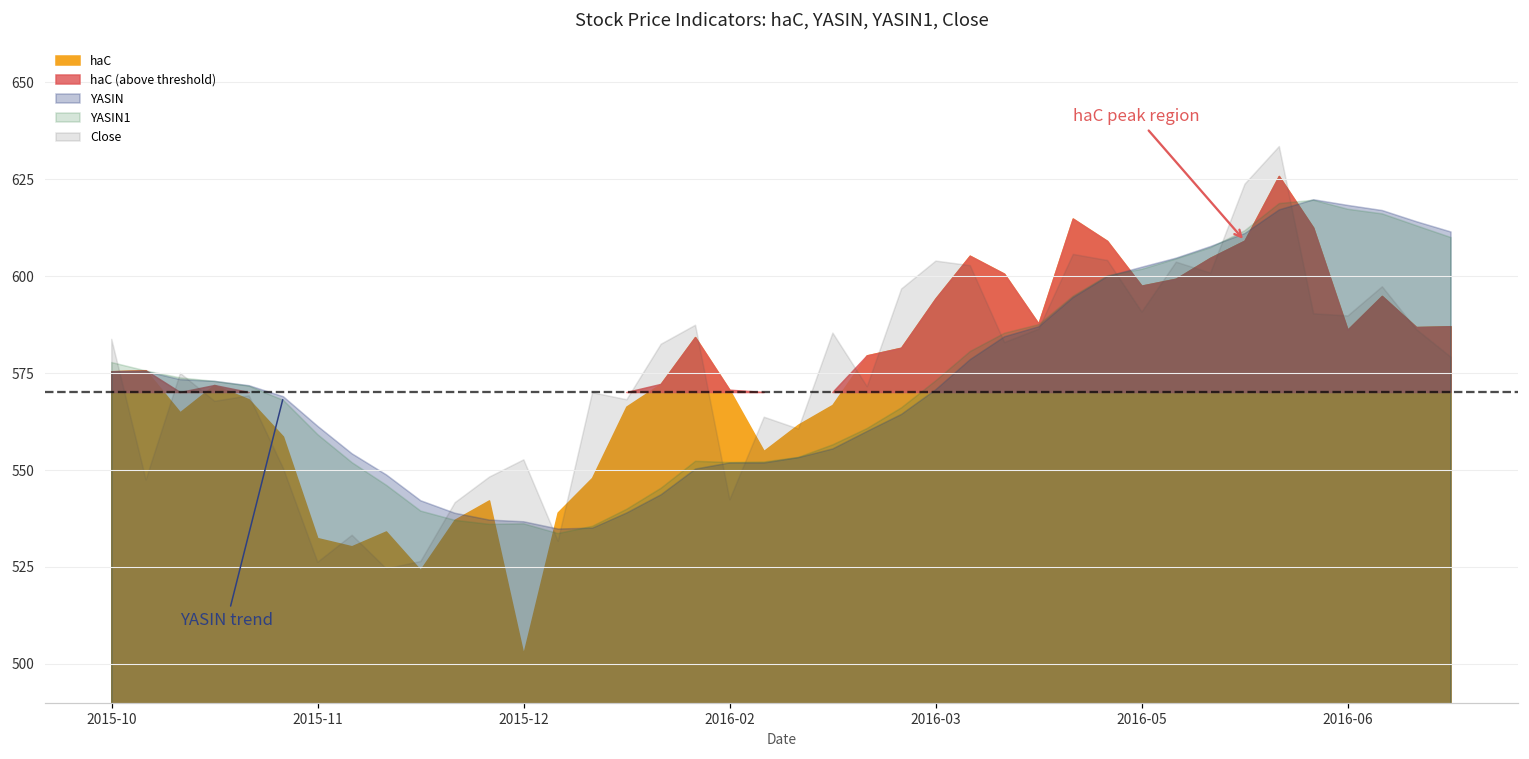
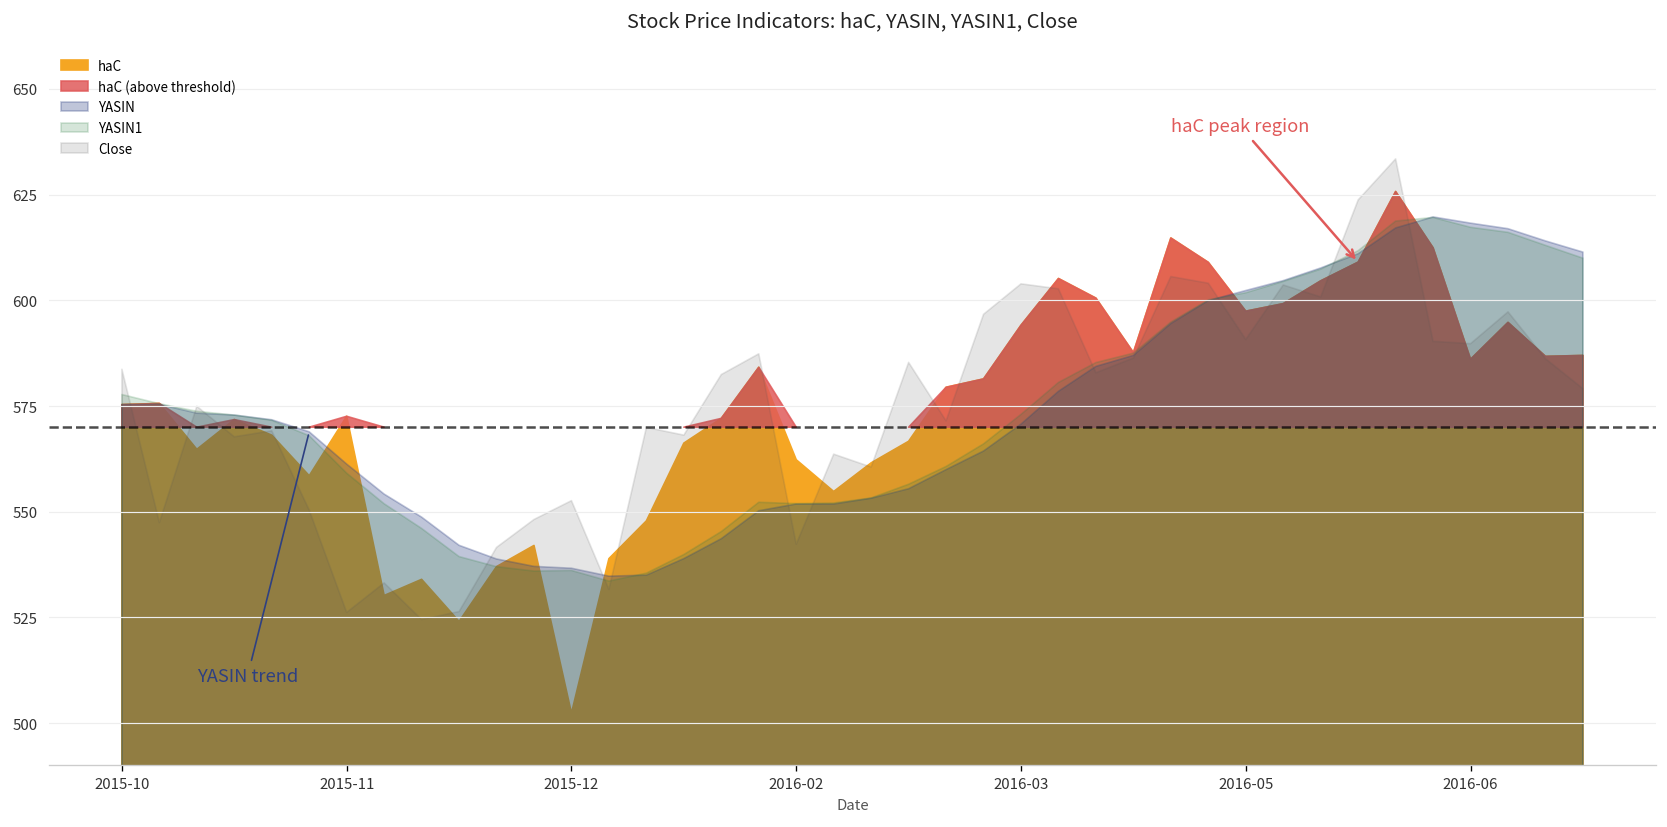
haC, 2015-11: 532 -> 573
haC, 2016-02: 571 -> 562
